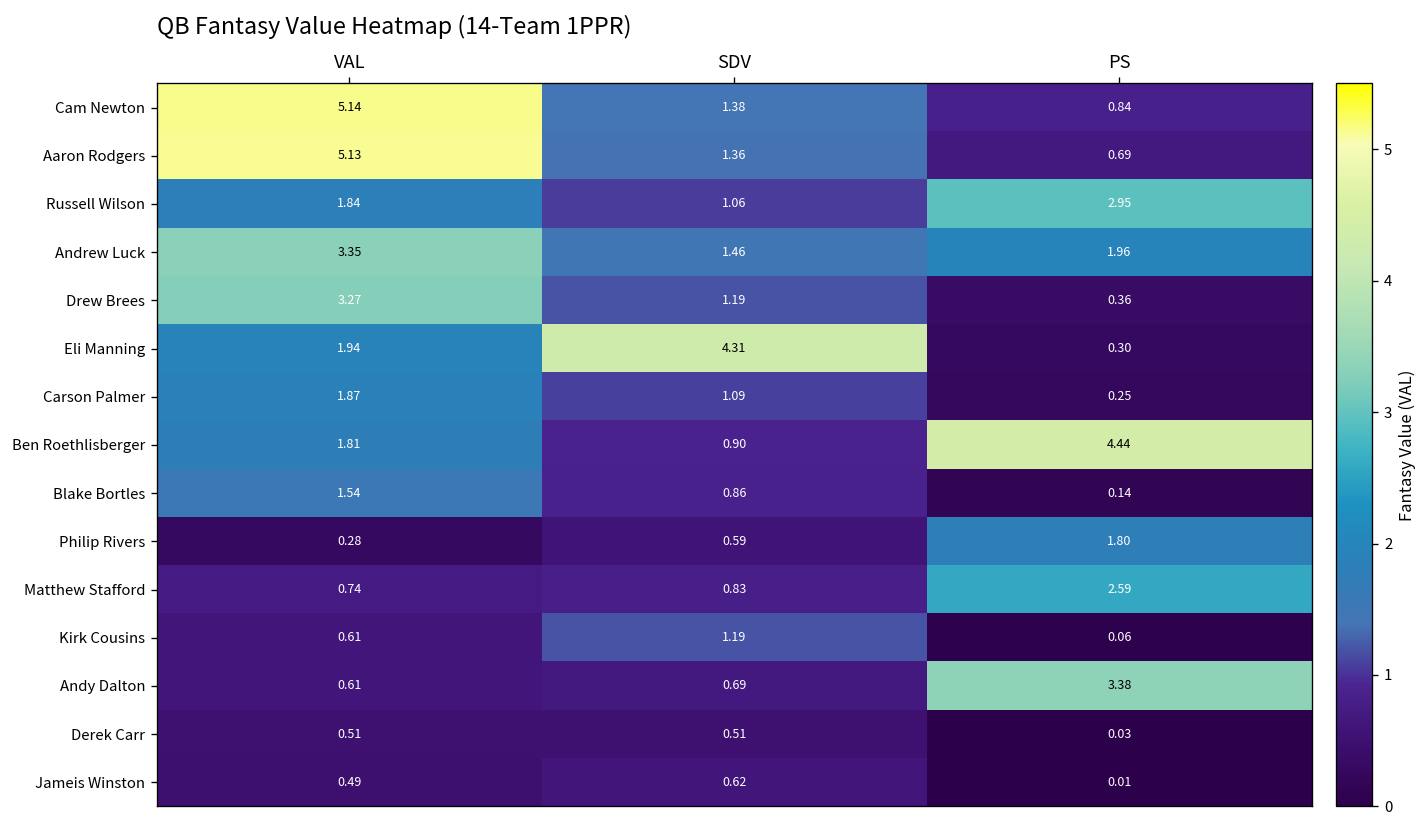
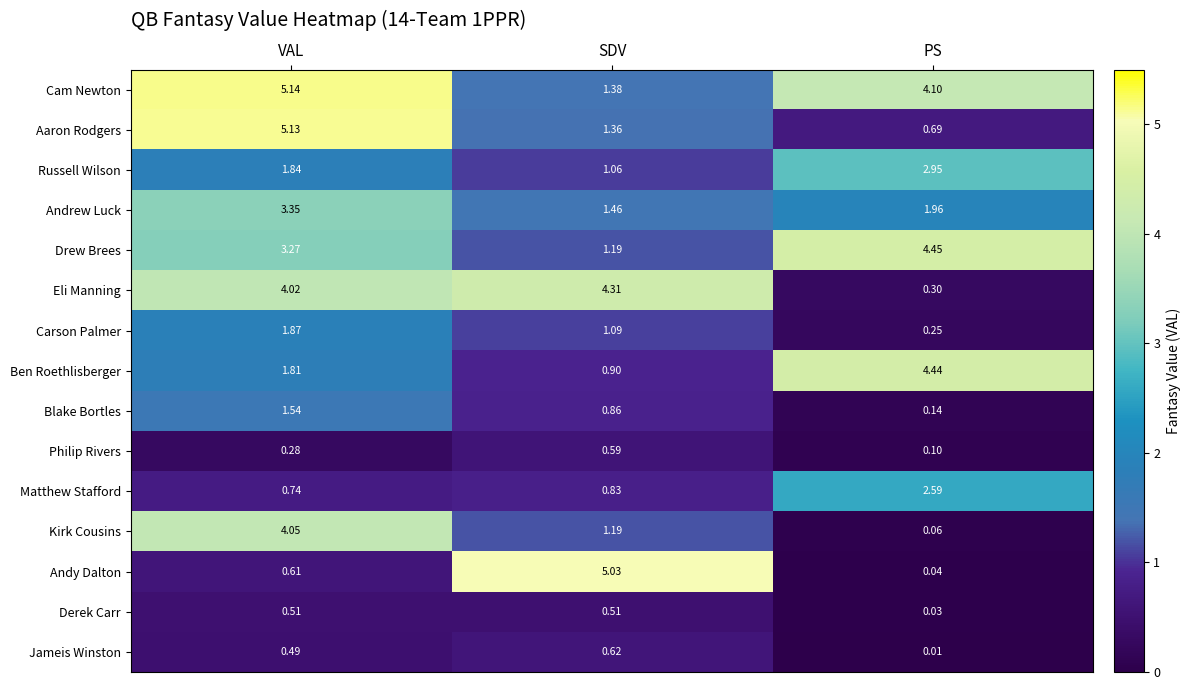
Cam Newton, PS: 0.84 -> 4.10
Drew Brees, PS: 0.36 -> 4.45
Eli Manning, VAL: 1.94 -> 4.02
Philip Rivers, PS: 1.80 -> 0.10
Kirk Cousins, VAL: 0.61 -> 4.05
Andy Dalton, SDV: 0.69 -> 5.03
Andy Dalton, PS: 3.38 -> 0.04
